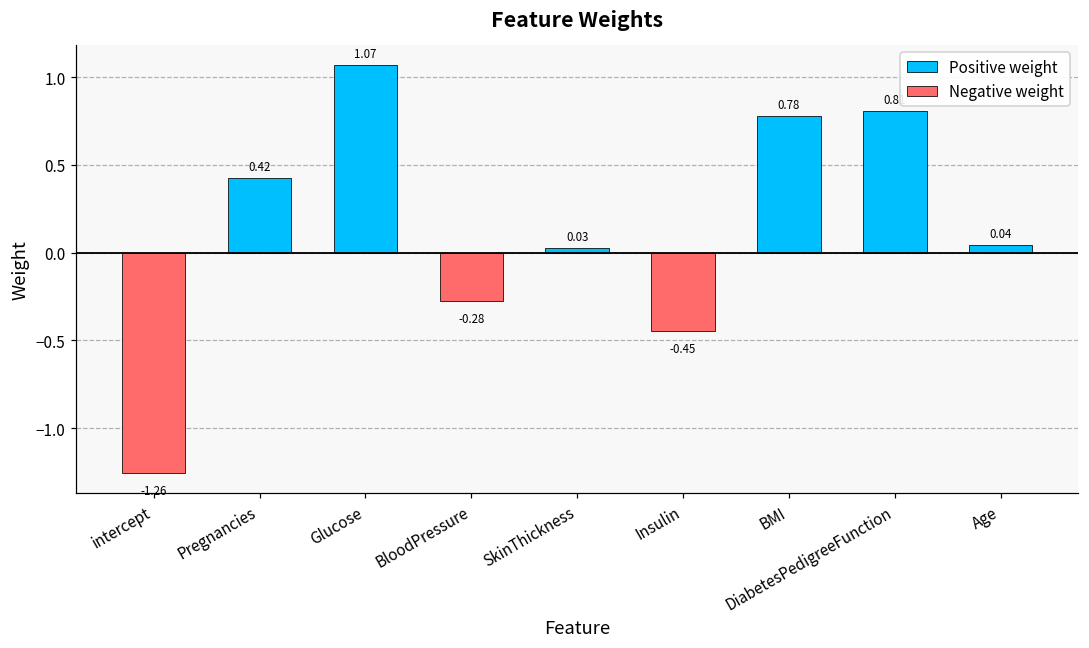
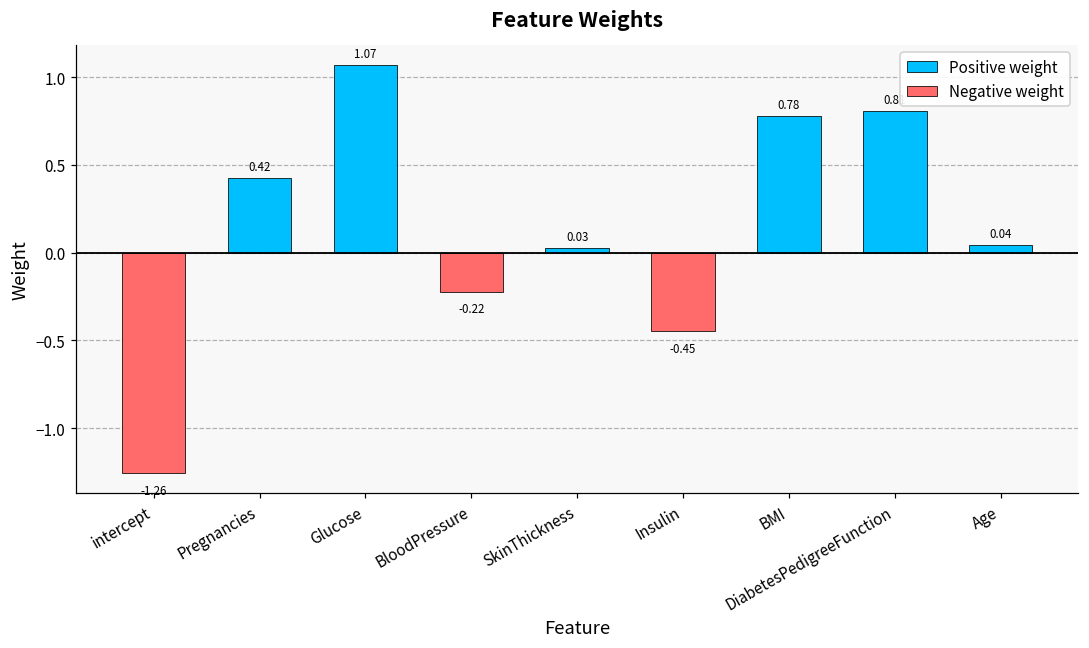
BloodPressure: -0.28 -> -0.22
